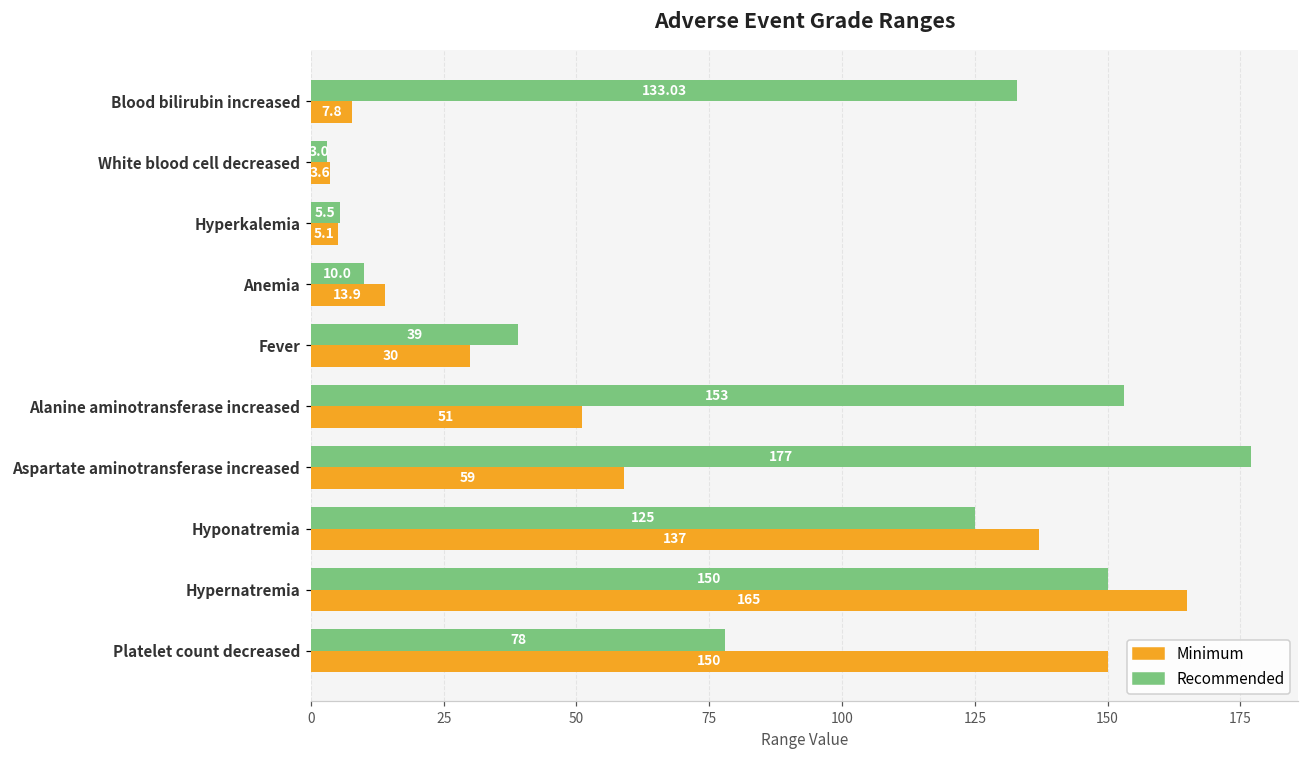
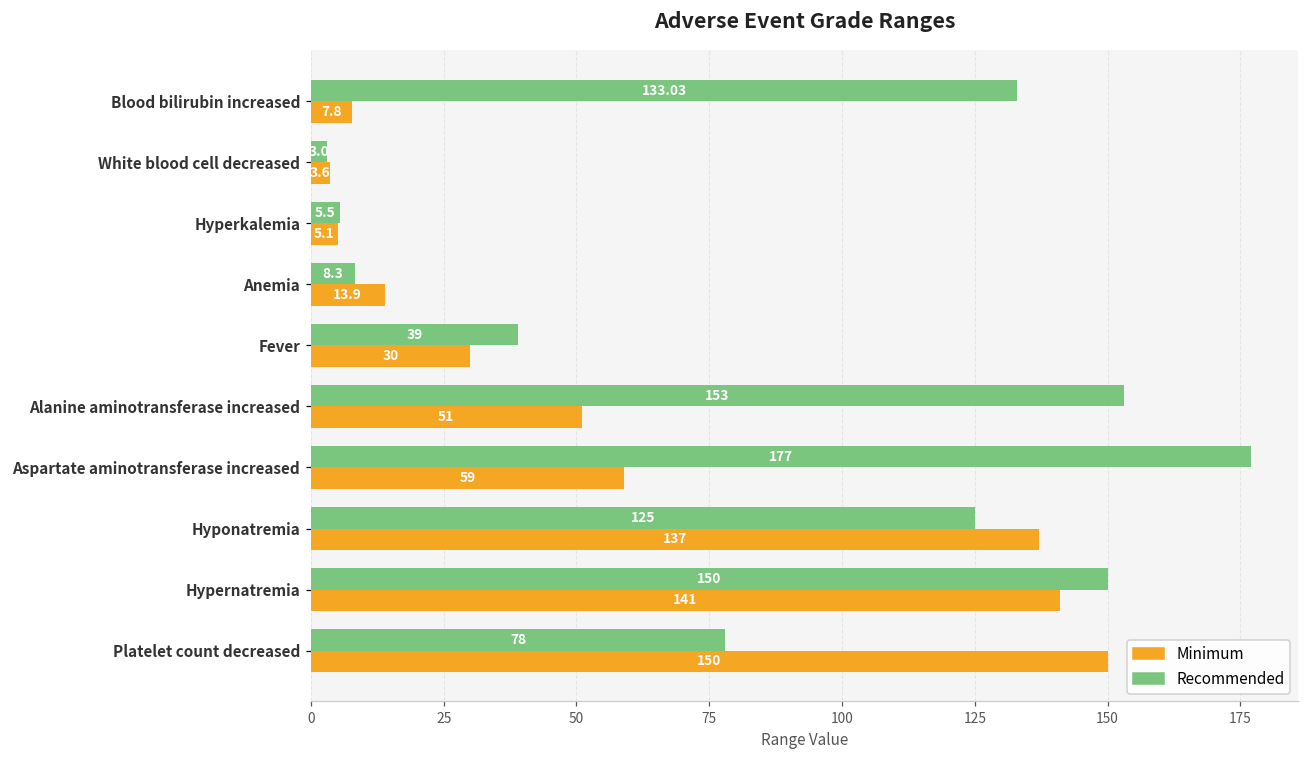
Recommended, Anemia: 10.0 -> 8.3
Minimum, Hypernatremia: 165 -> 141
